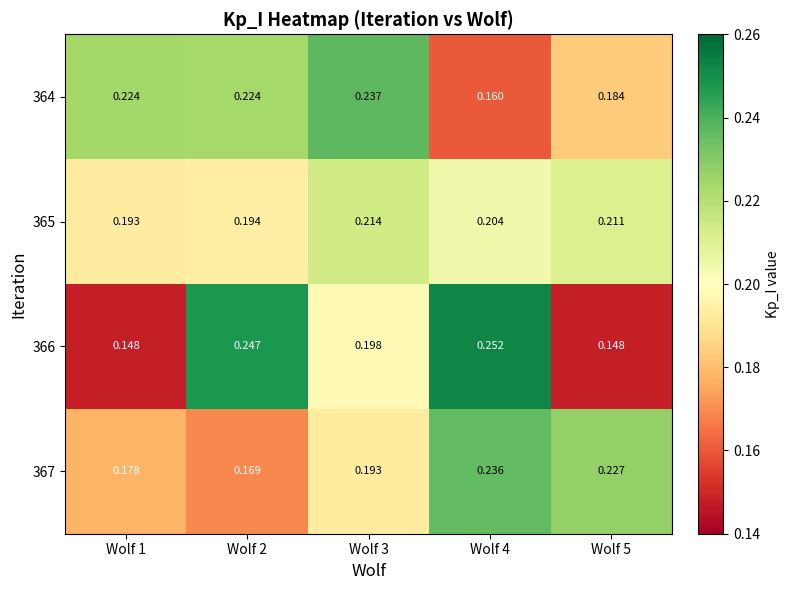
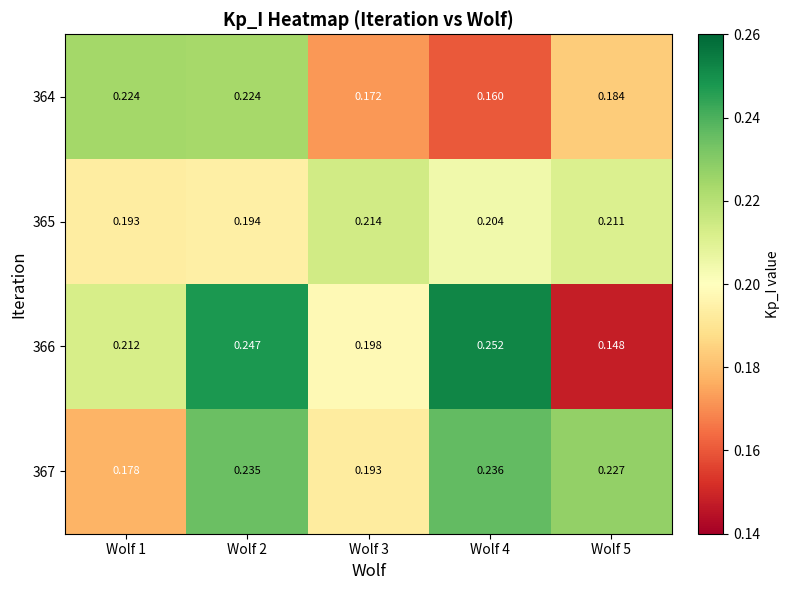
364, Wolf 3: 0.237 -> 0.172
366, Wolf 1: 0.148 -> 0.212
367, Wolf 2: 0.169 -> 0.235
